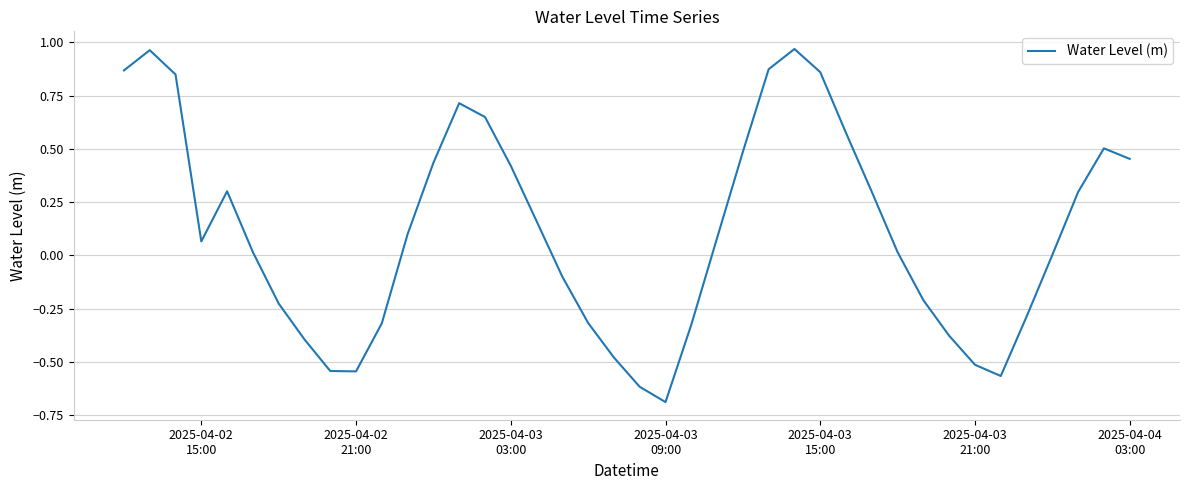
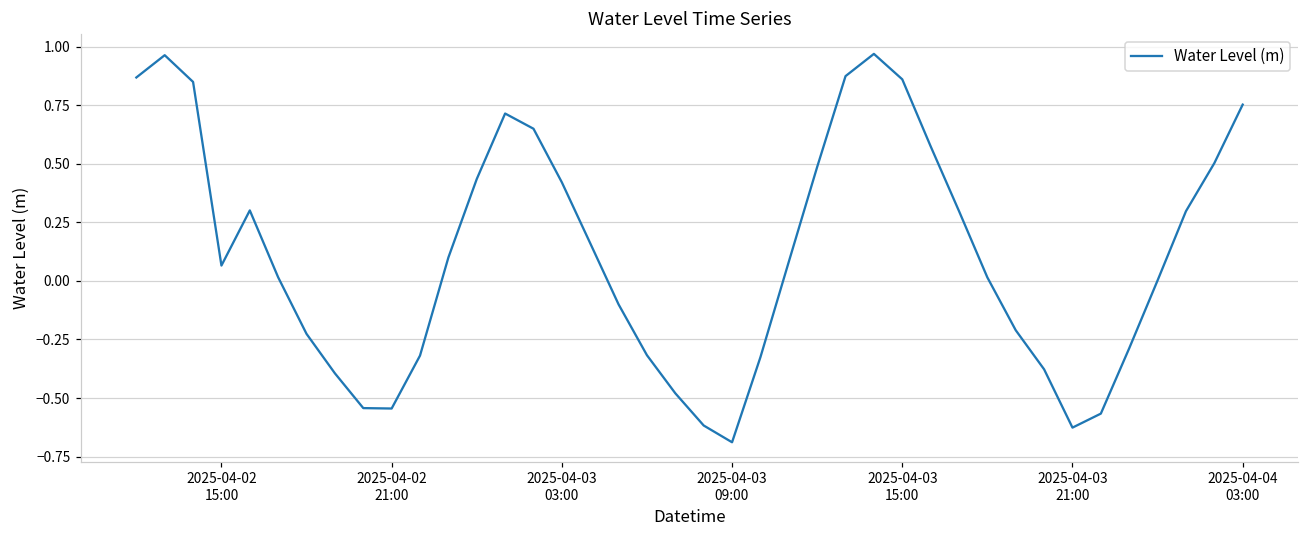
2025-04-03 21:00: -0.51 -> -0.63
2025-04-04 03:00: 0.45 -> 0.75
